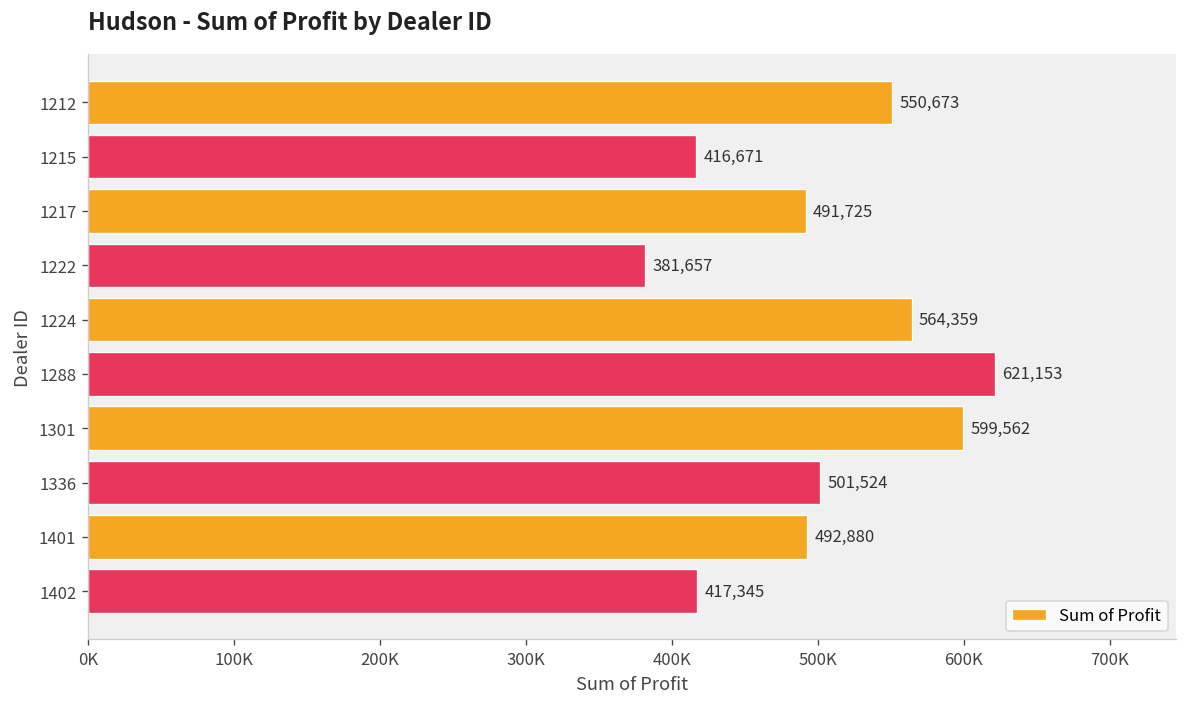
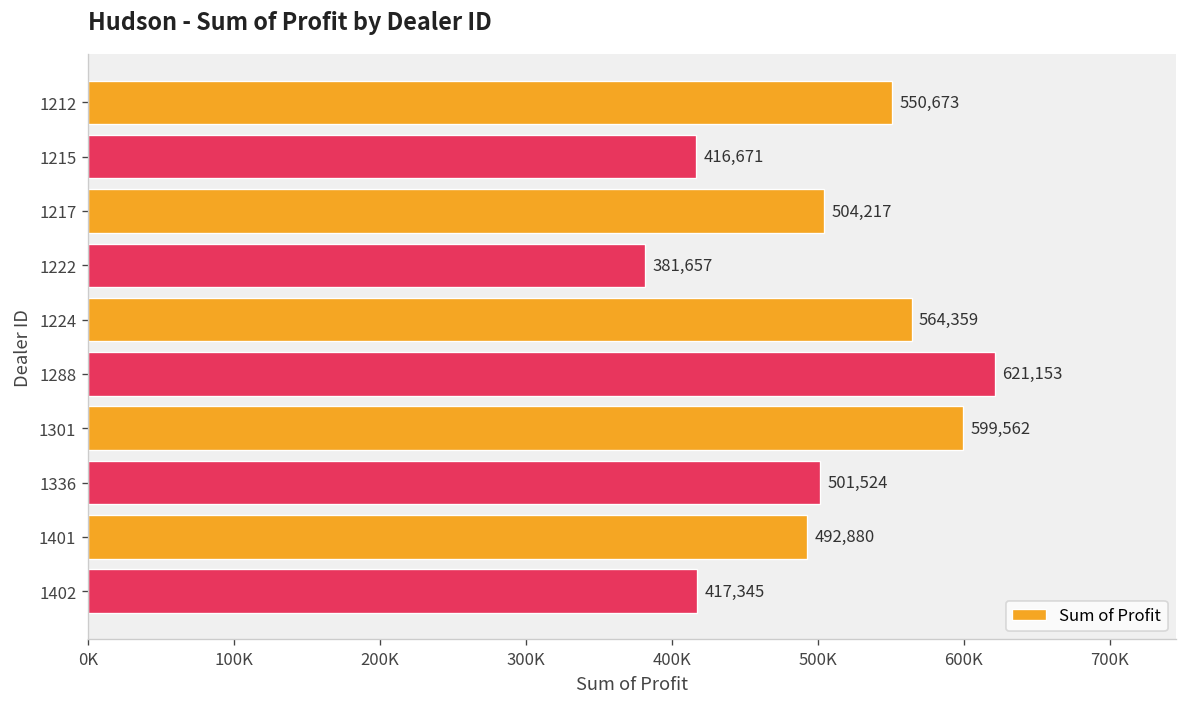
1217: 491,725 -> 504,217
